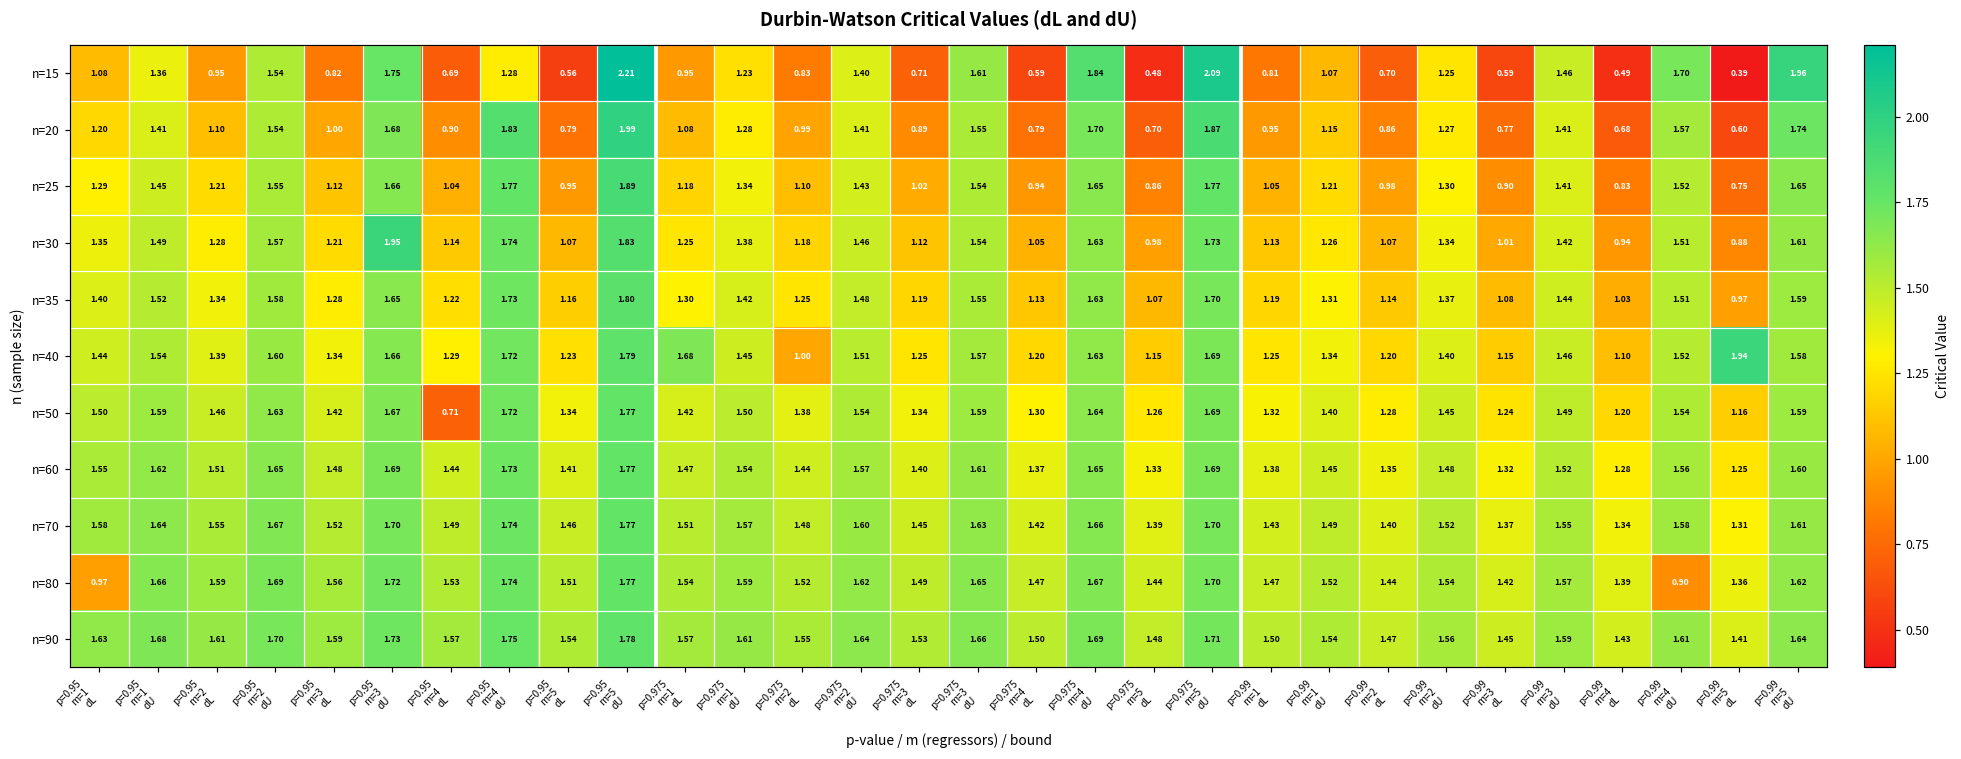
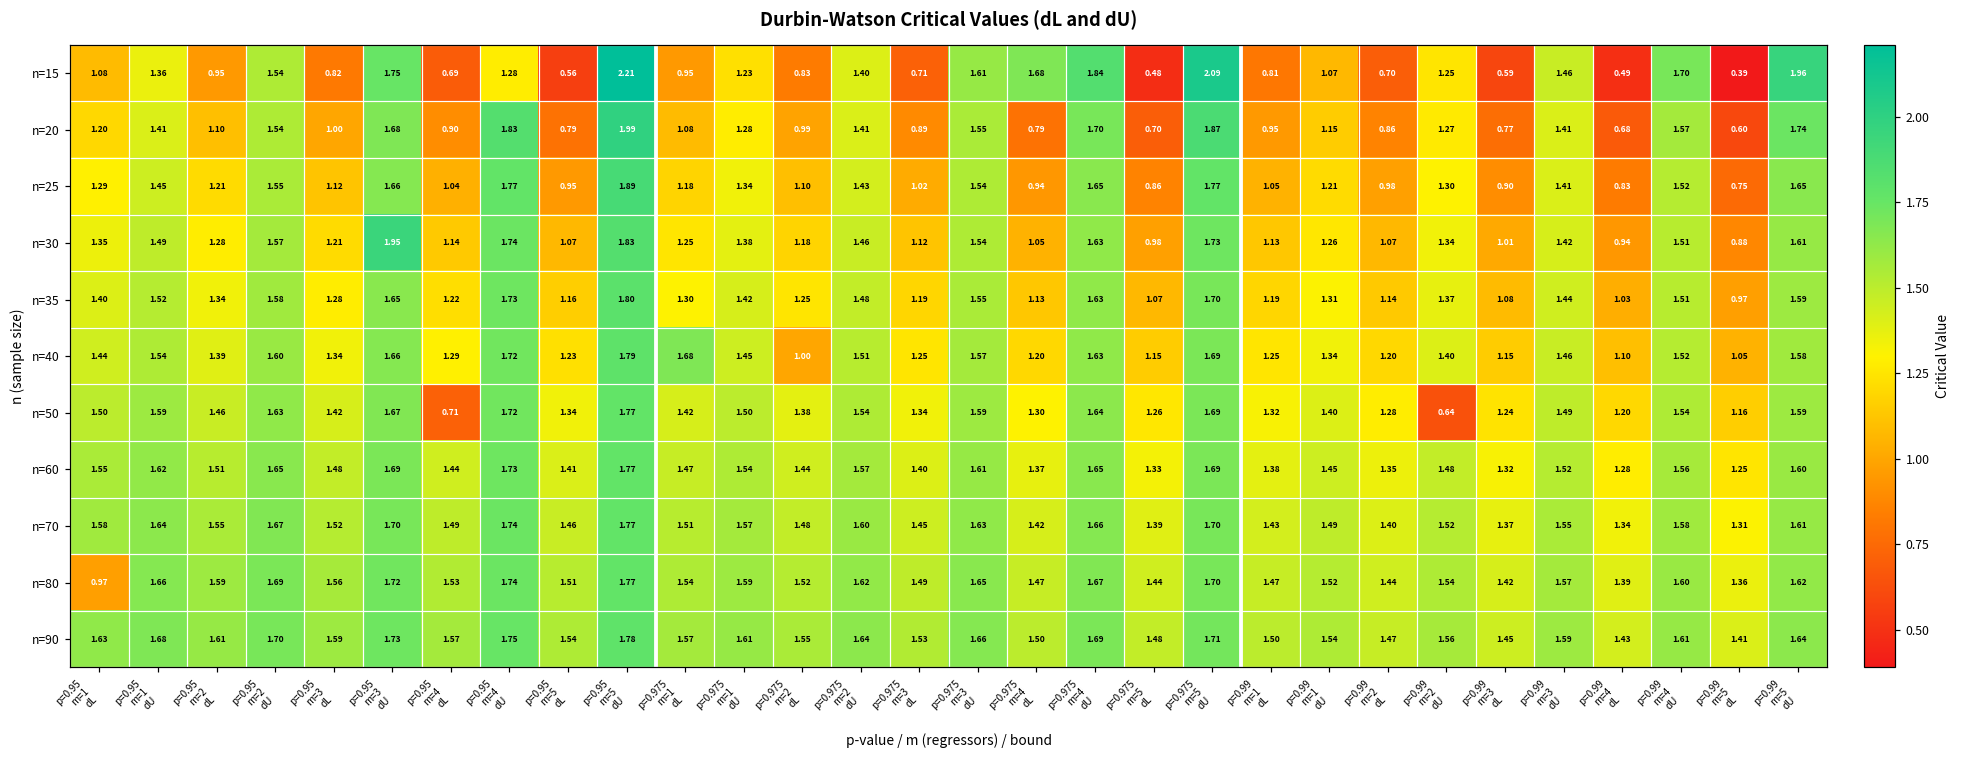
n=15, p=0.975 m=4 dL: 0.59 -> 1.68
n=40, p=0.99 m=5 dL: 1.94 -> 1.05
n=50, p=0.99 m=2 dU: 1.45 -> 0.64
n=80, p=0.99 m=4 dU: 0.90 -> 1.60
